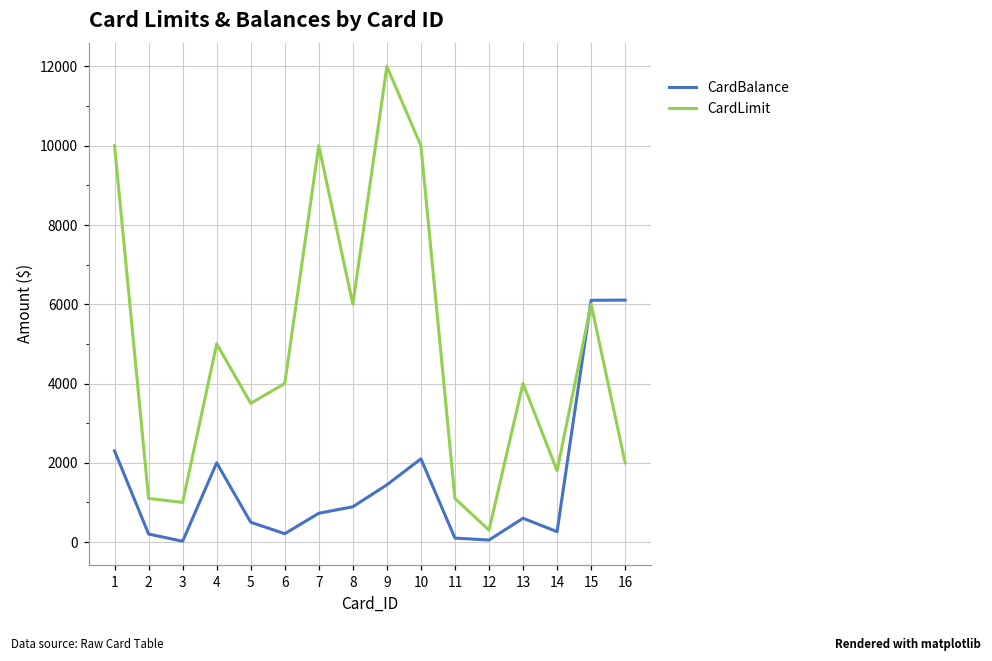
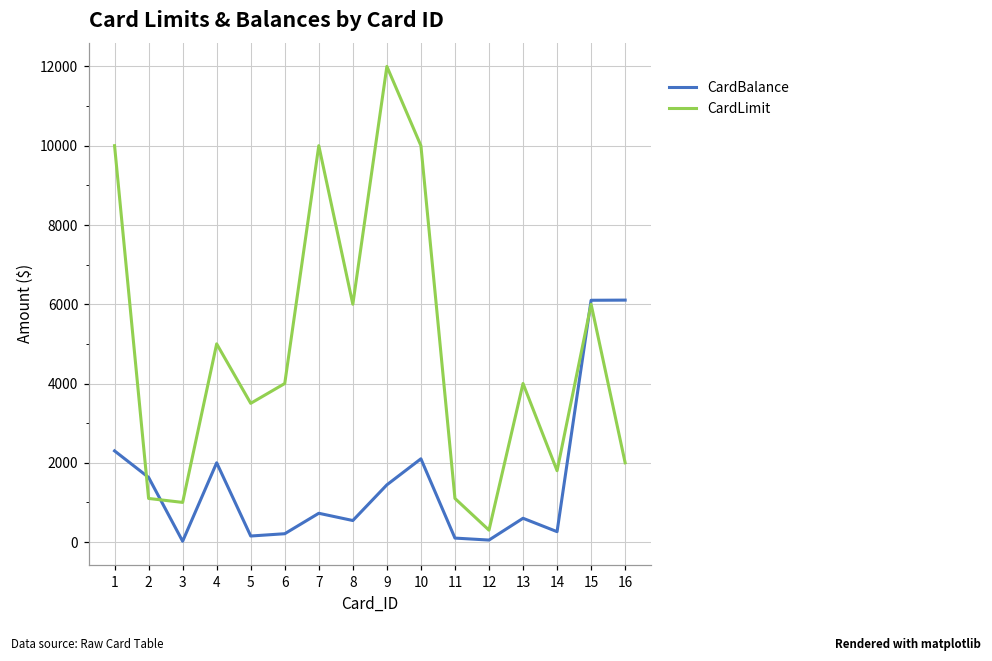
CardBalance, 2: 200 -> 1600
CardBalance, 5: 500 -> 200
CardBalance, 8: 900 -> 500
